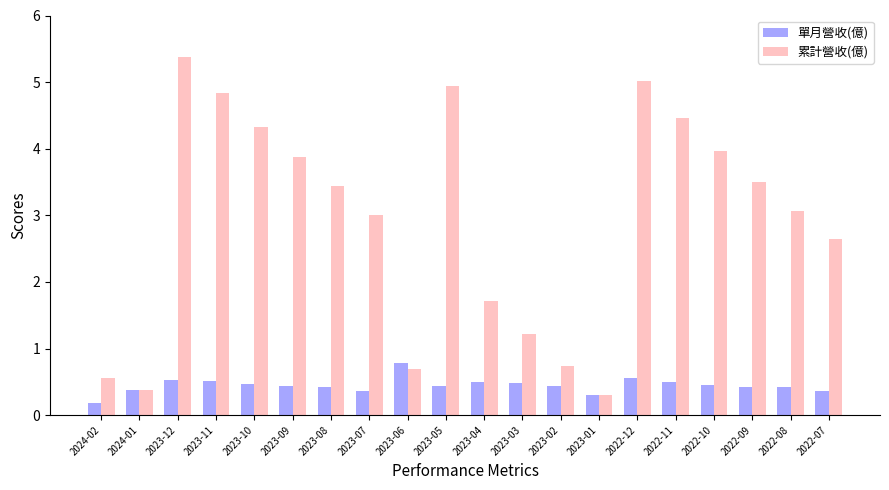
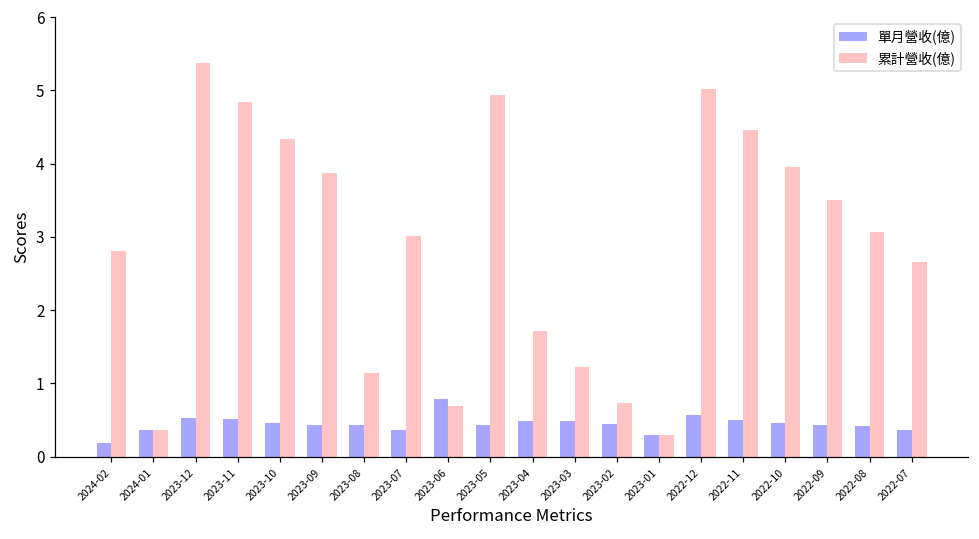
累計營收(億), 2024-02: 0.6 -> 2.8
累計營收(億), 2023-08: 3.4 -> 1.1
